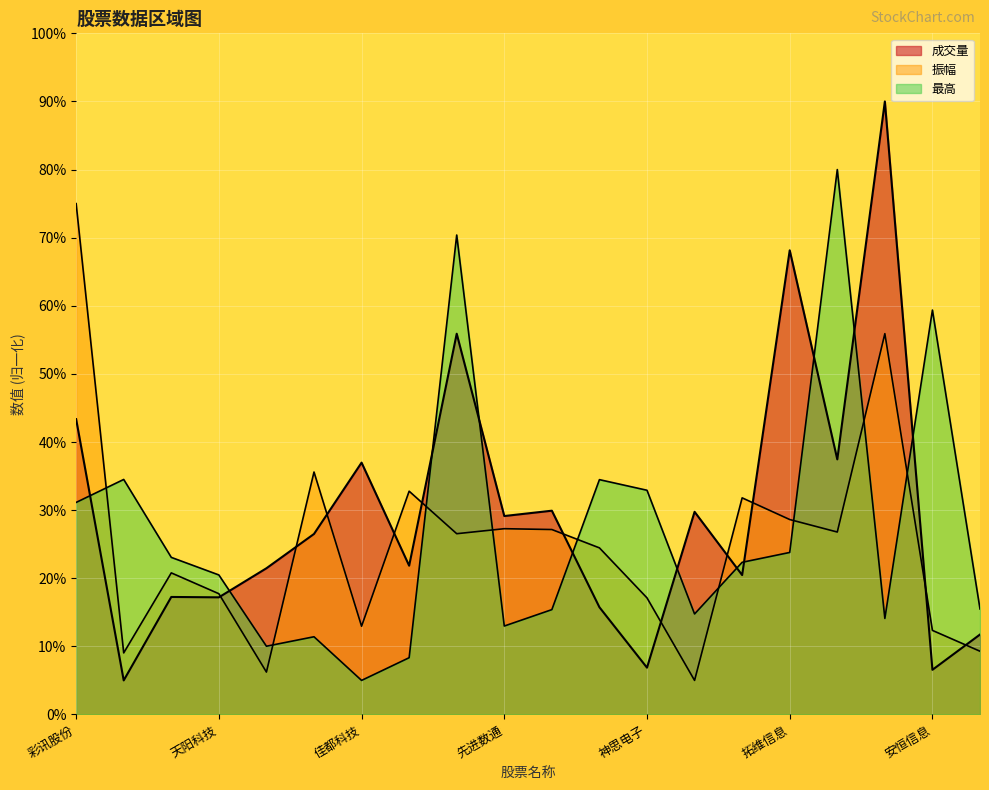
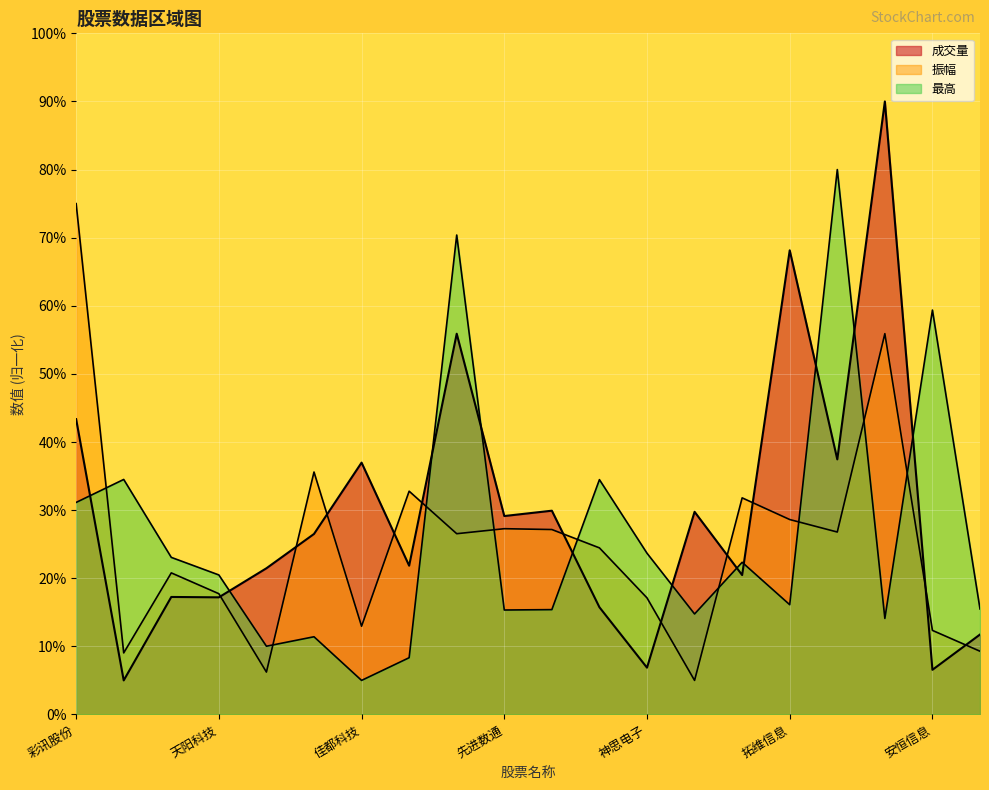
最高, 先进数通: 13% -> 15%
最高, 神思电子: 33% -> 24%
最高, 拓维信息: 24% -> 16%
